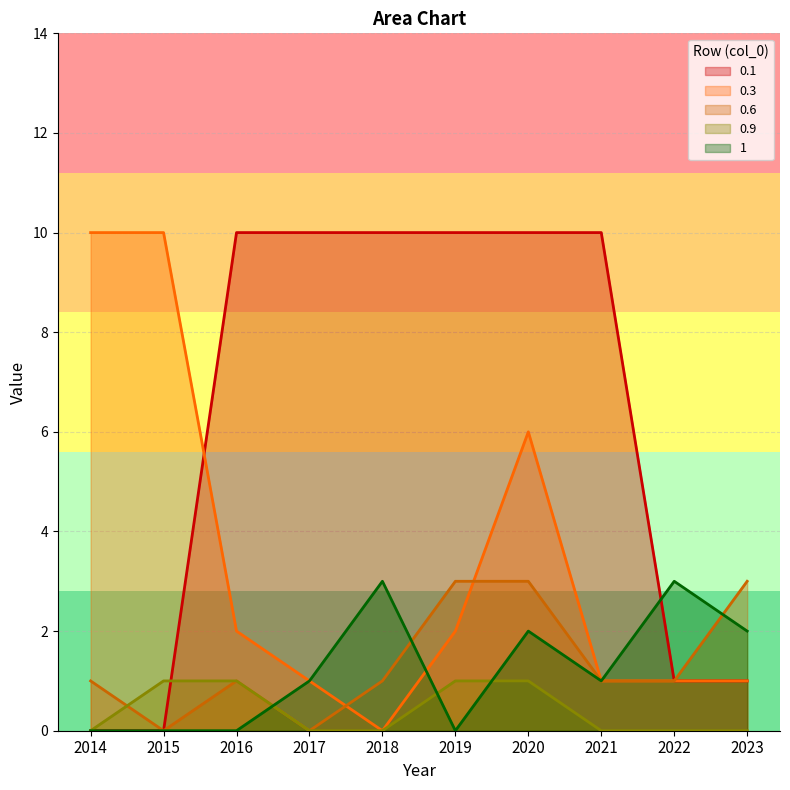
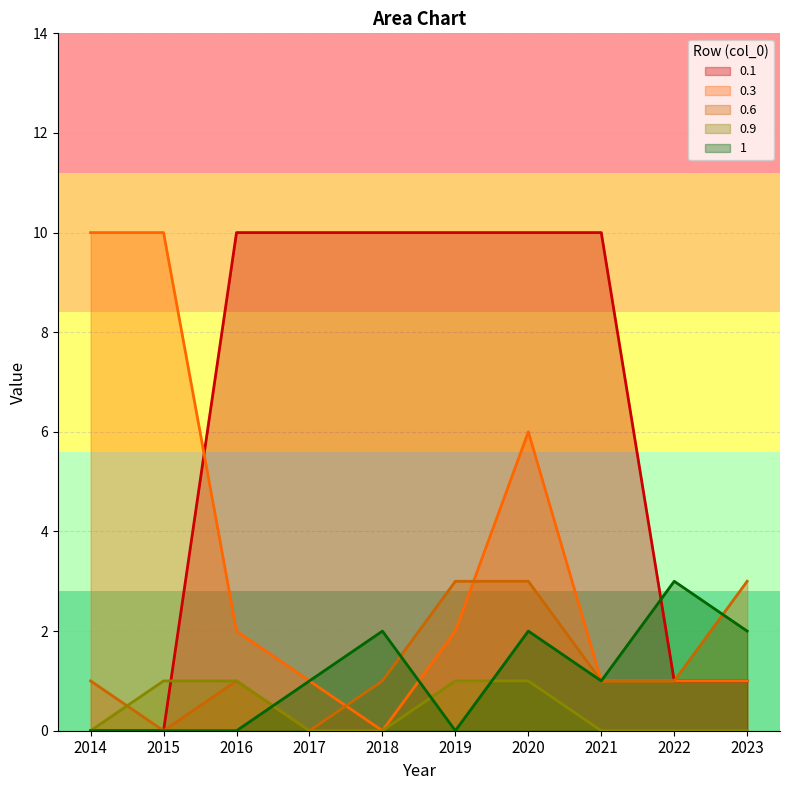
1, 2018: 3 -> 2
